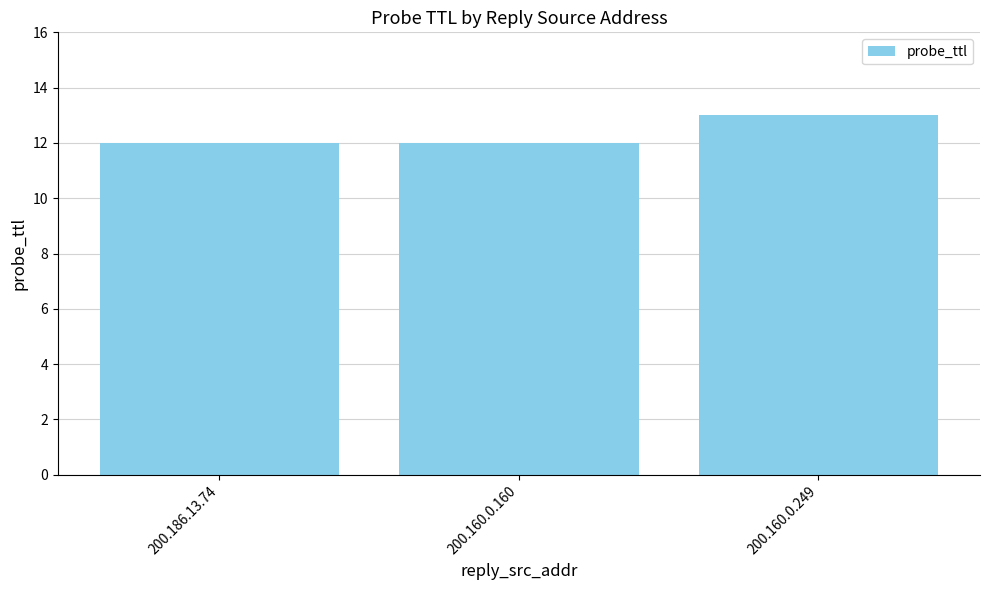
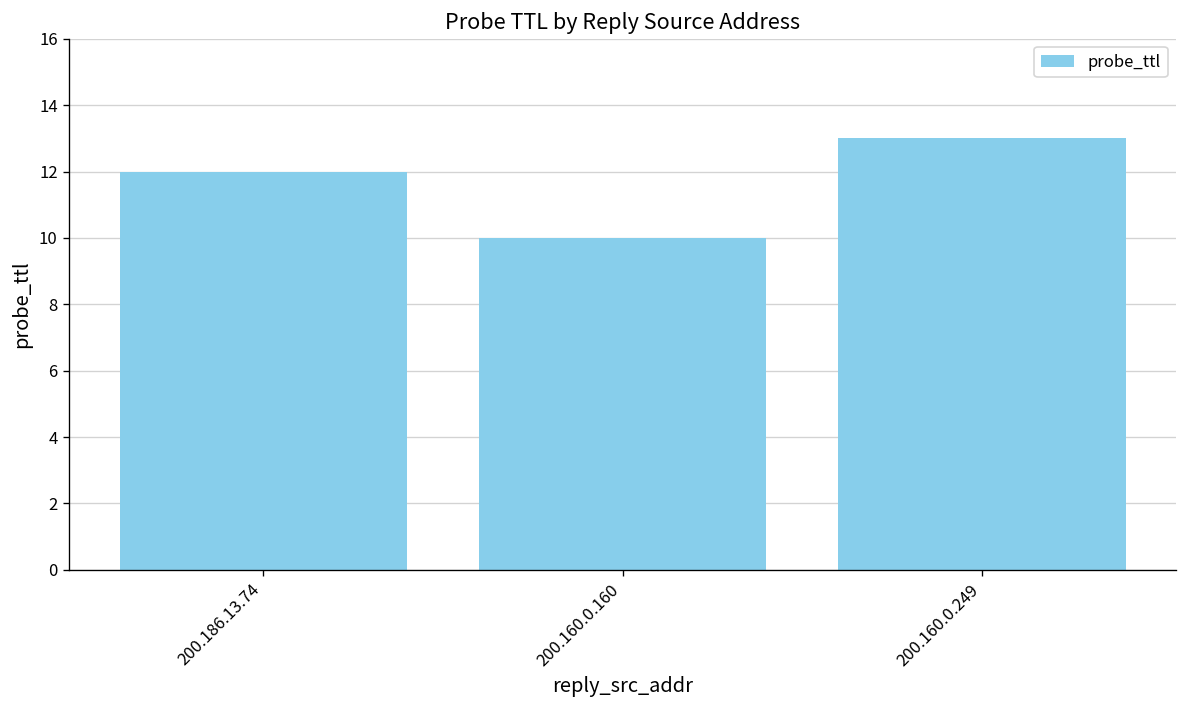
200.160.0.160: 12 -> 10
